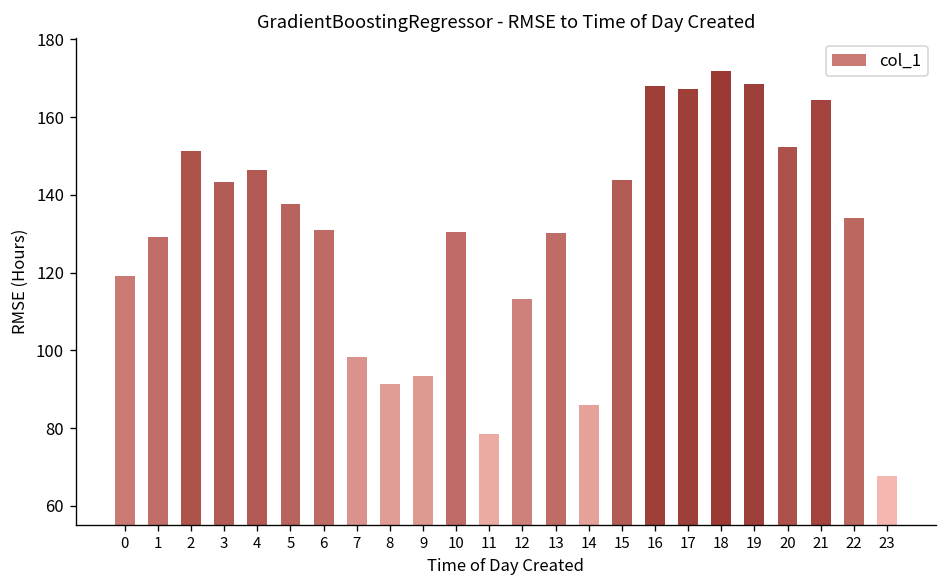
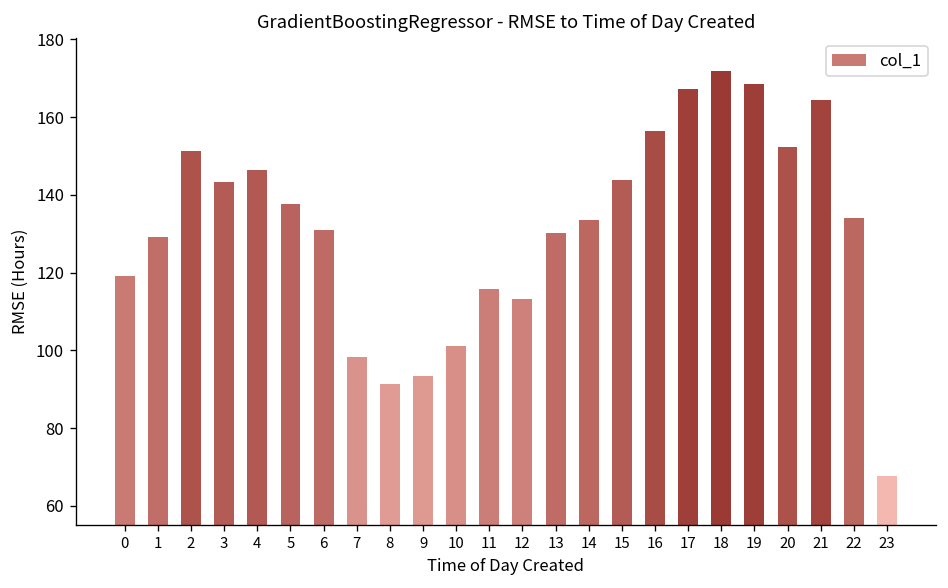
10: 130 -> 101
11: 79 -> 116
14: 86 -> 134
16: 168 -> 156
